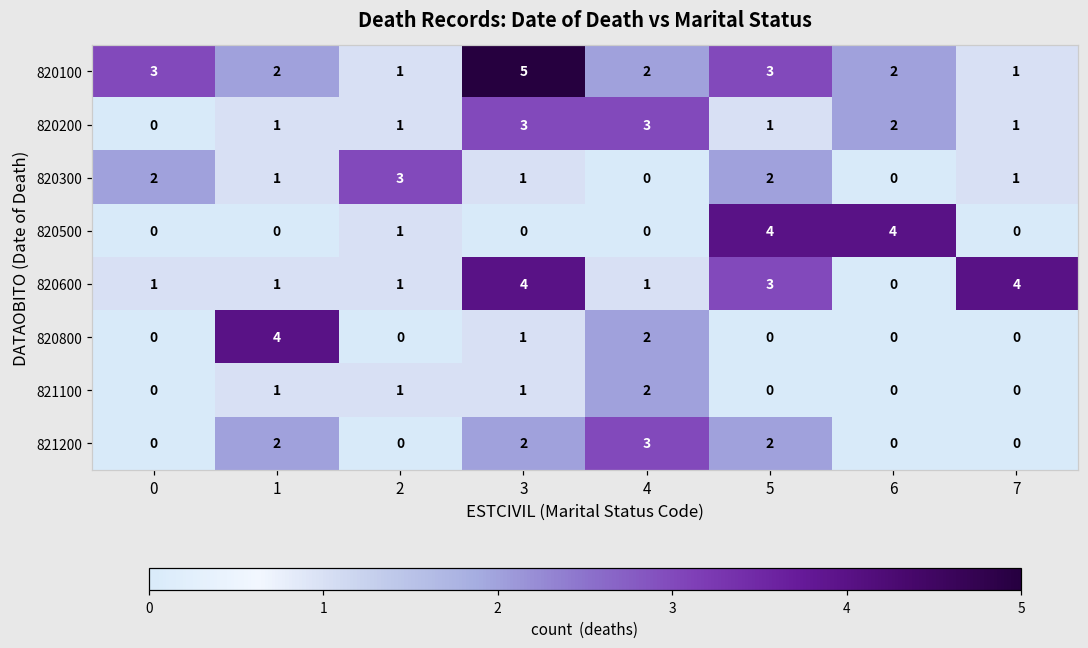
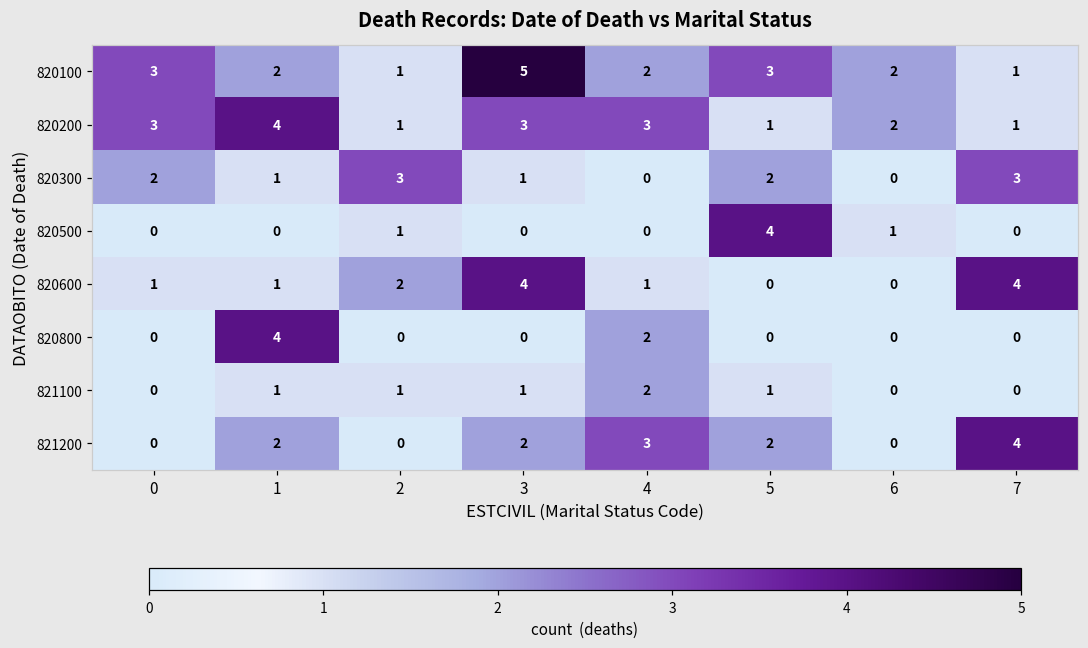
820200, 0: 0 -> 3
820200, 1: 1 -> 4
820300, 7: 1 -> 3
820500, 6: 4 -> 1
820600, 2: 1 -> 2
820600, 5: 3 -> 0
820800, 3: 1 -> 0
821100, 5: 0 -> 1
821200, 7: 0 -> 4
